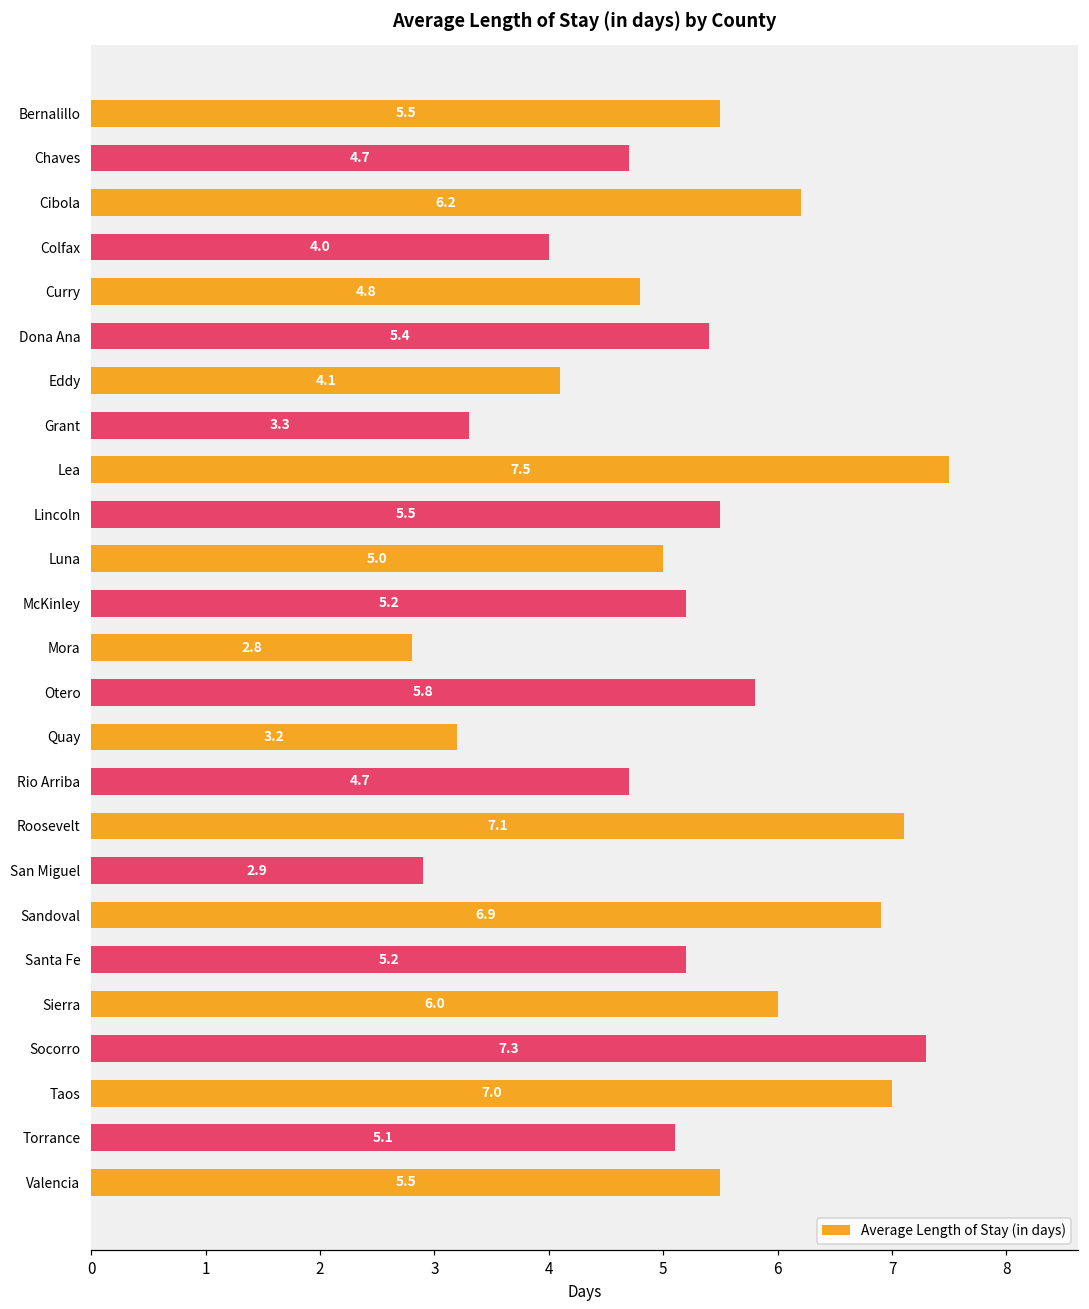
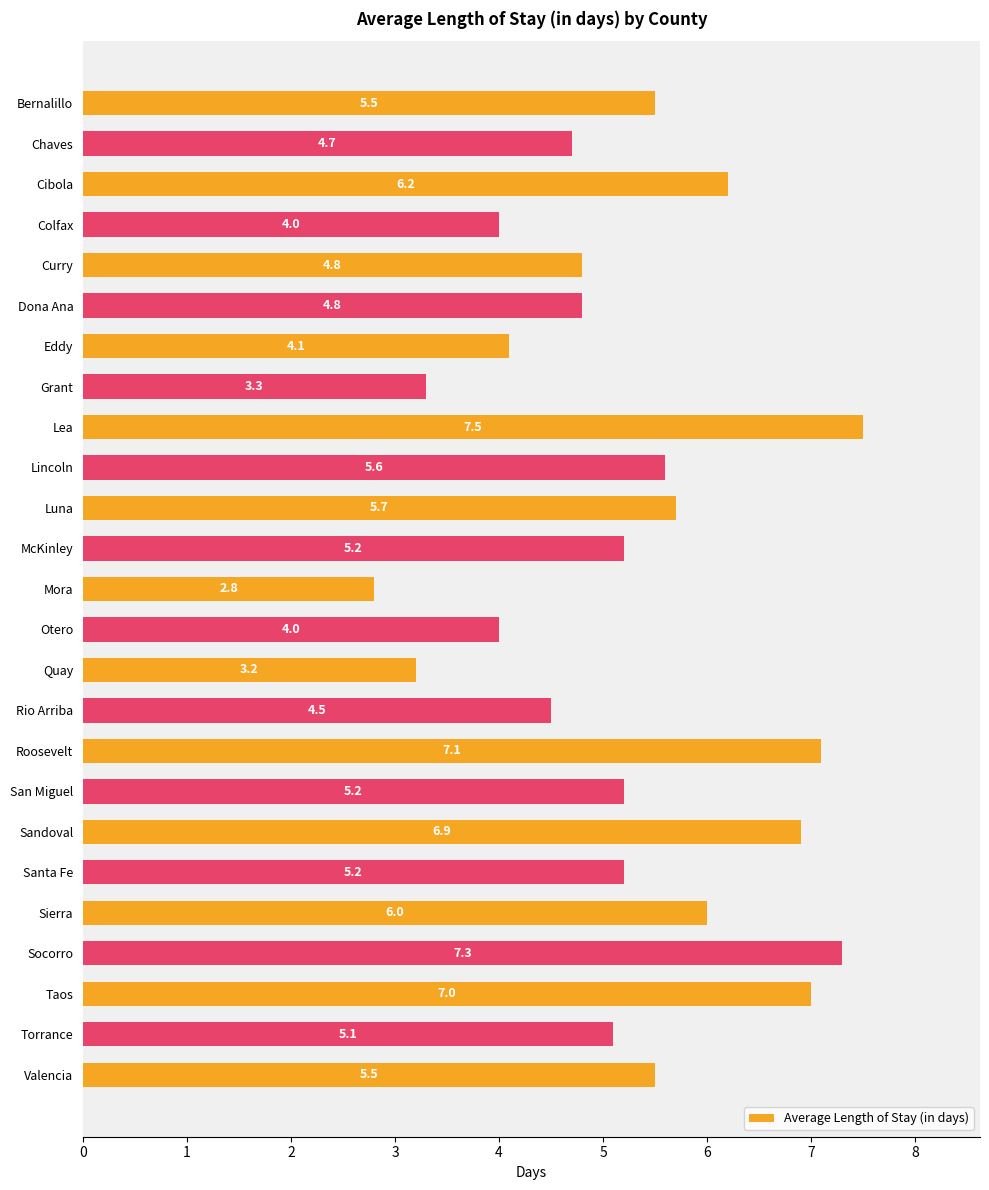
Dona Ana: 5.4 -> 4.8
Lincoln: 5.5 -> 5.6
Luna: 5.0 -> 5.7
Otero: 5.8 -> 4.0
Rio Arriba: 4.7 -> 4.5
San Miguel: 2.9 -> 5.2
